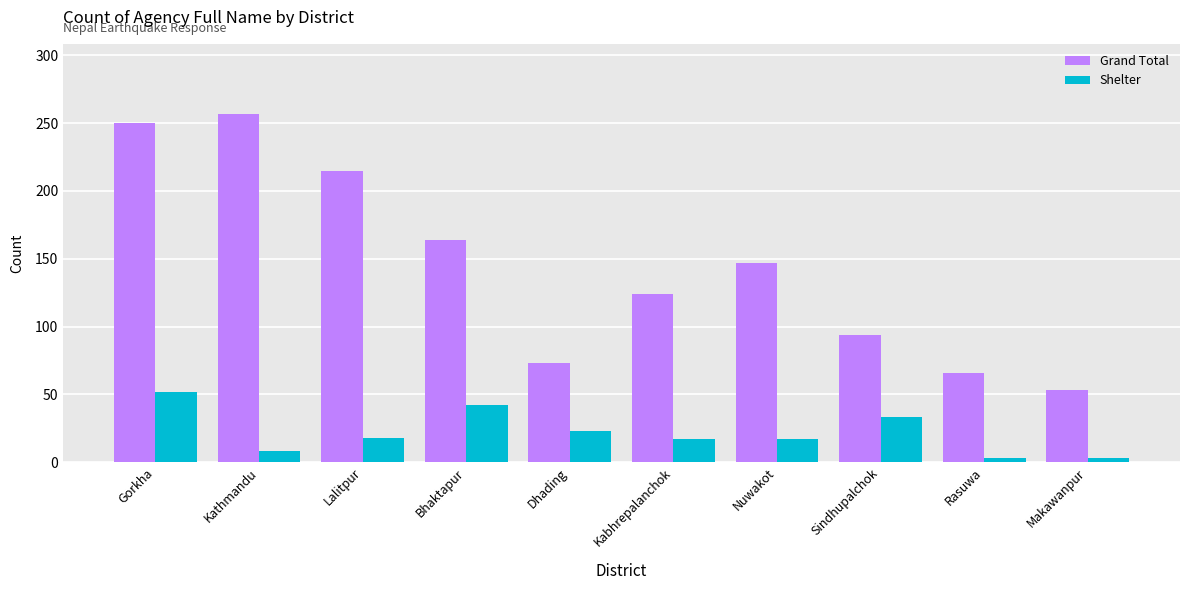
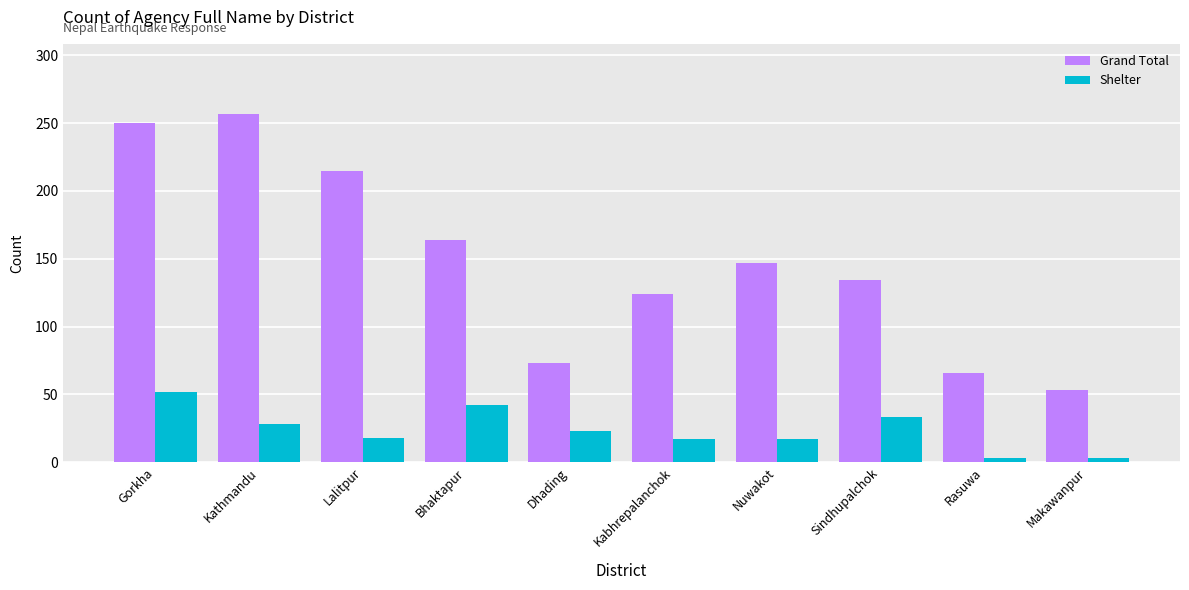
Shelter, Kathmandu: 8 -> 28
Grand Total, Sindhupalchok: 94 -> 134
